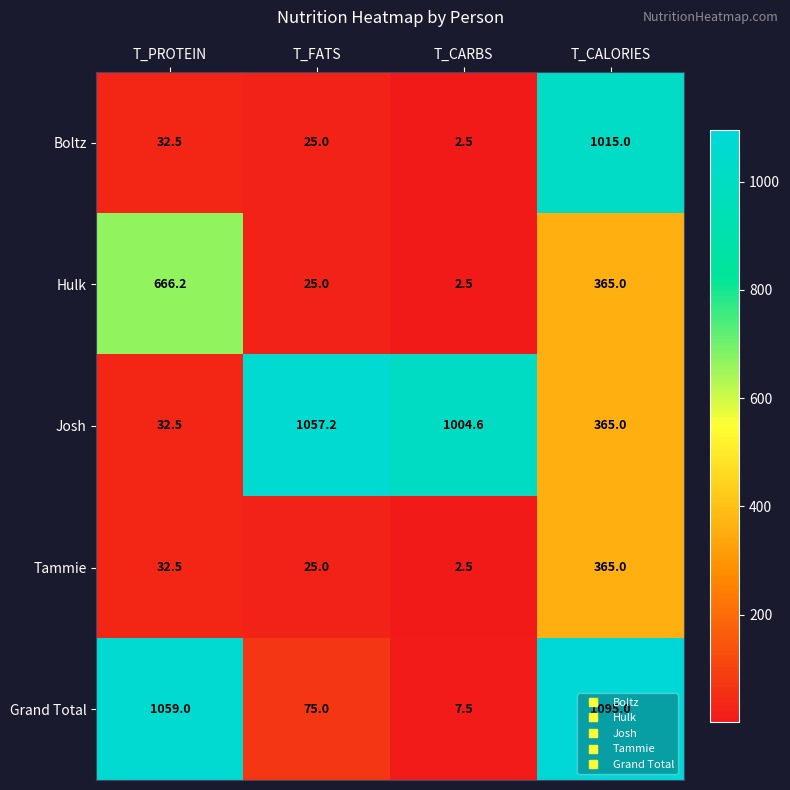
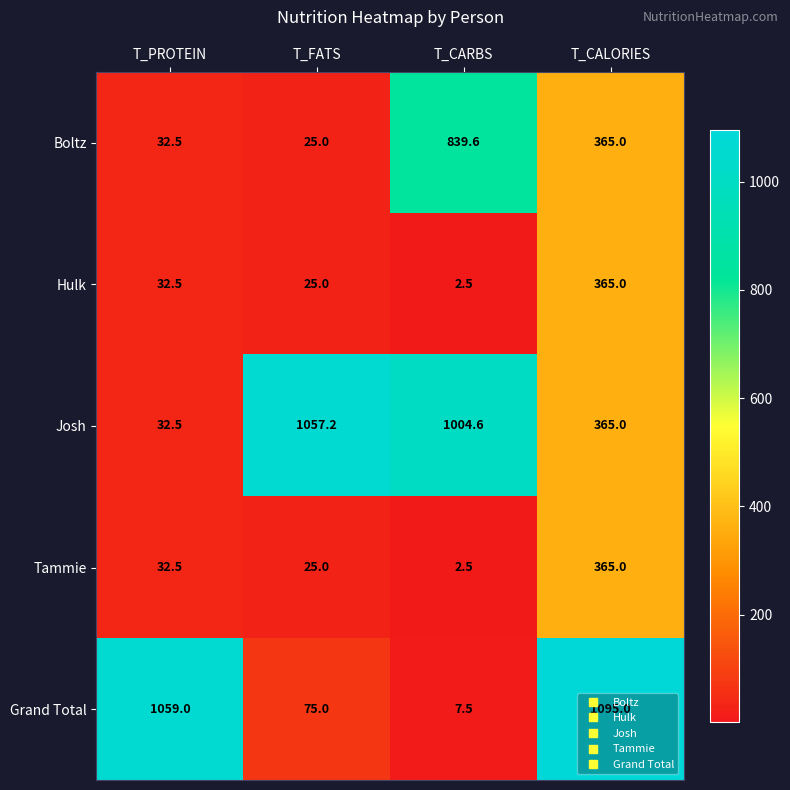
Boltz, T_CARBS: 2.5 -> 839.6
Boltz, T_CALORIES: 1015.0 -> 365.0
Hulk, T_PROTEIN: 666.2 -> 32.5
